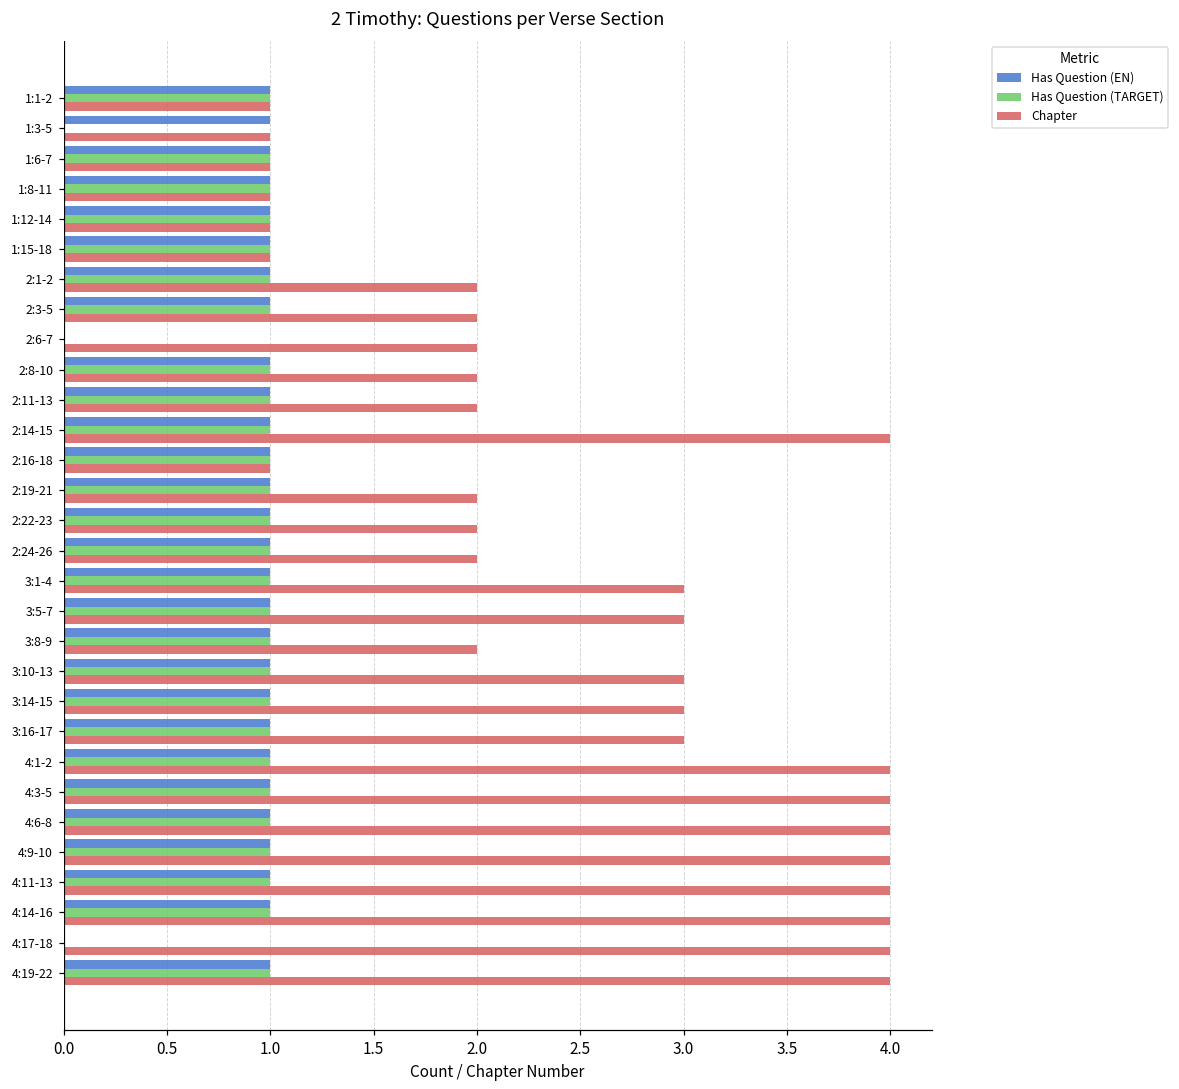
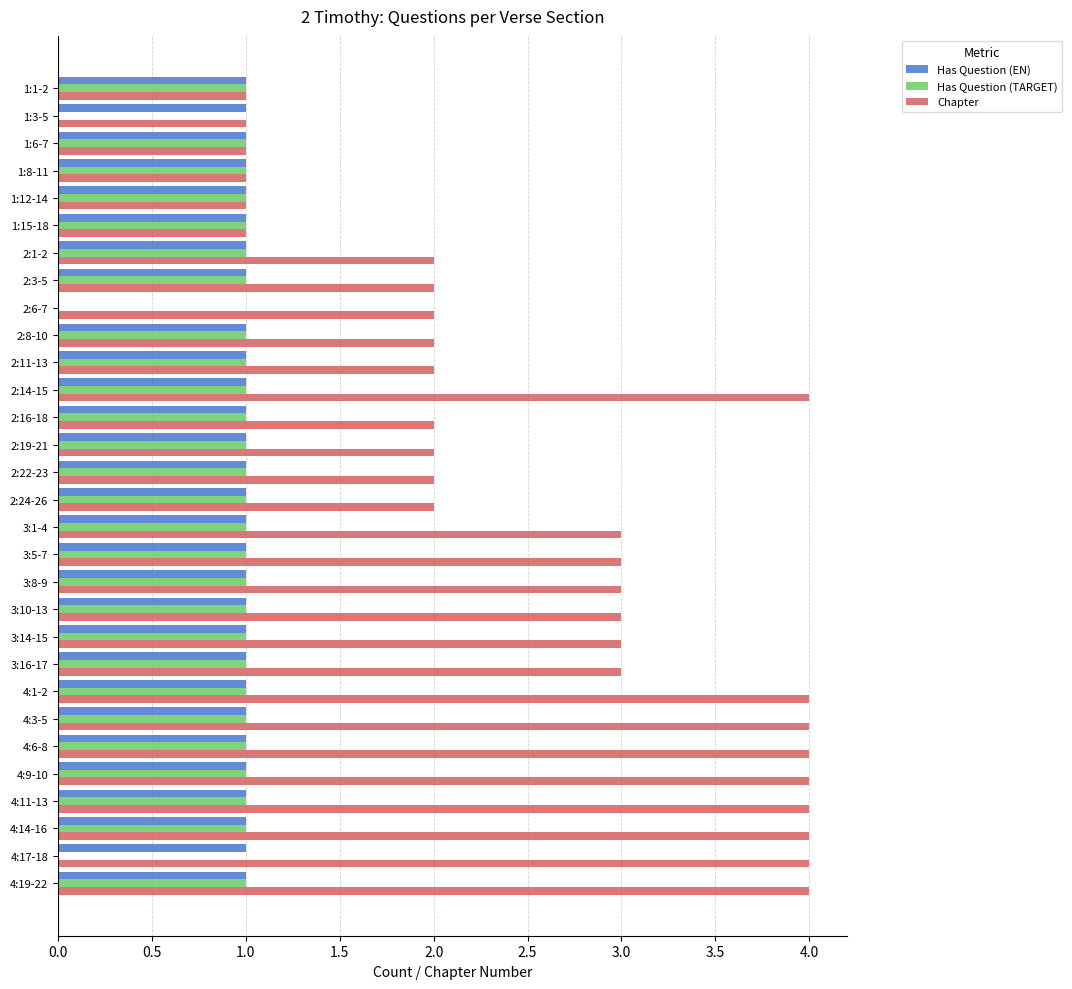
Chapter, 2:16-18: 1 -> 2
Chapter, 3:8-9: 2 -> 3
Has Question (EN), 4:17-18: 0 -> 1
